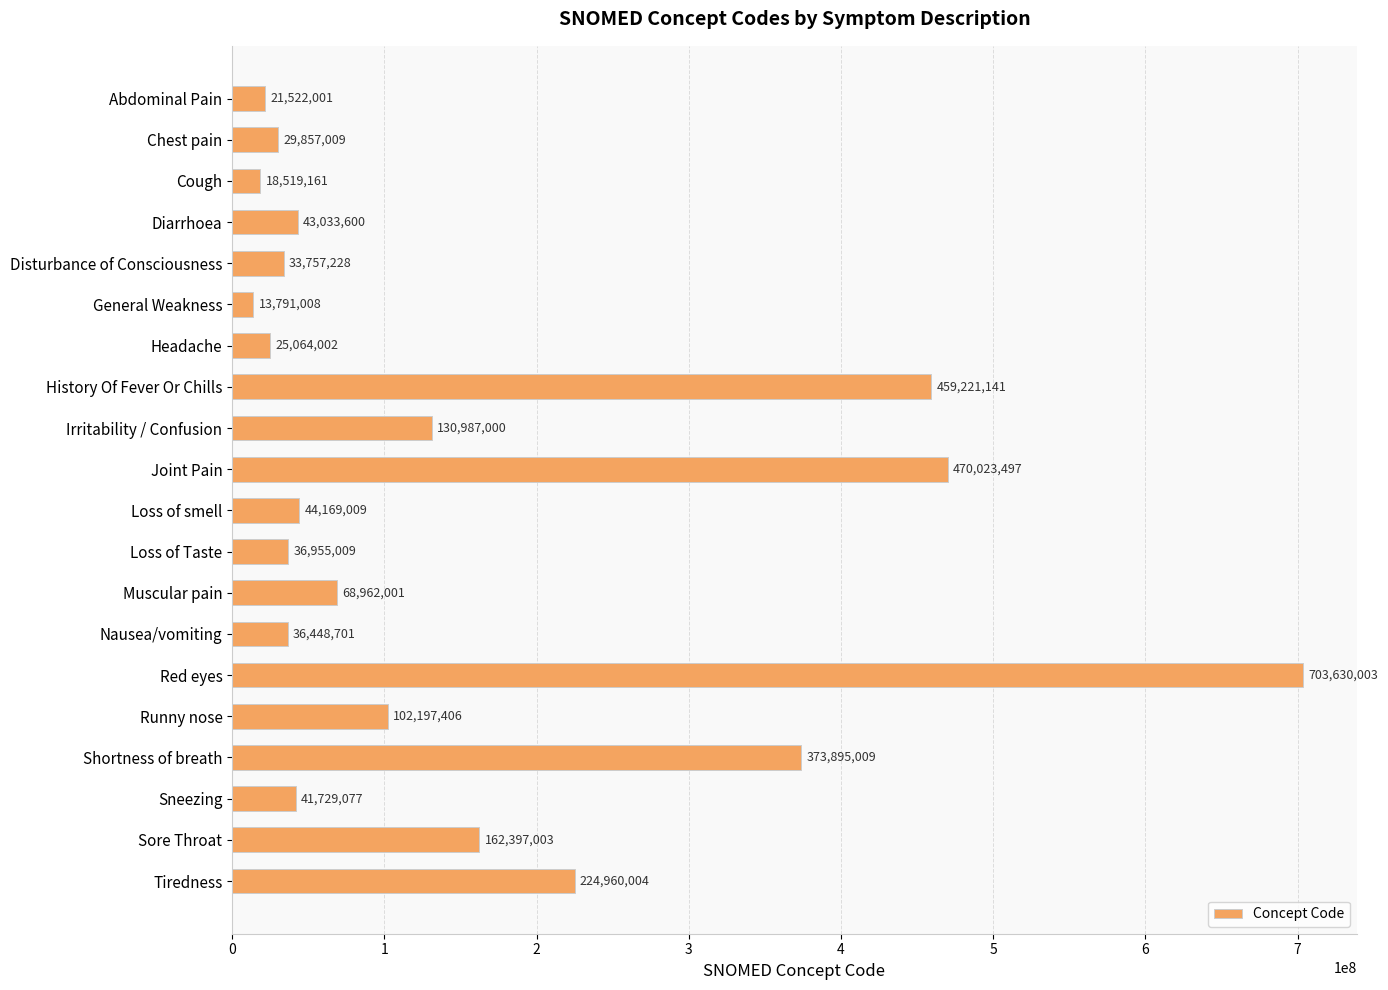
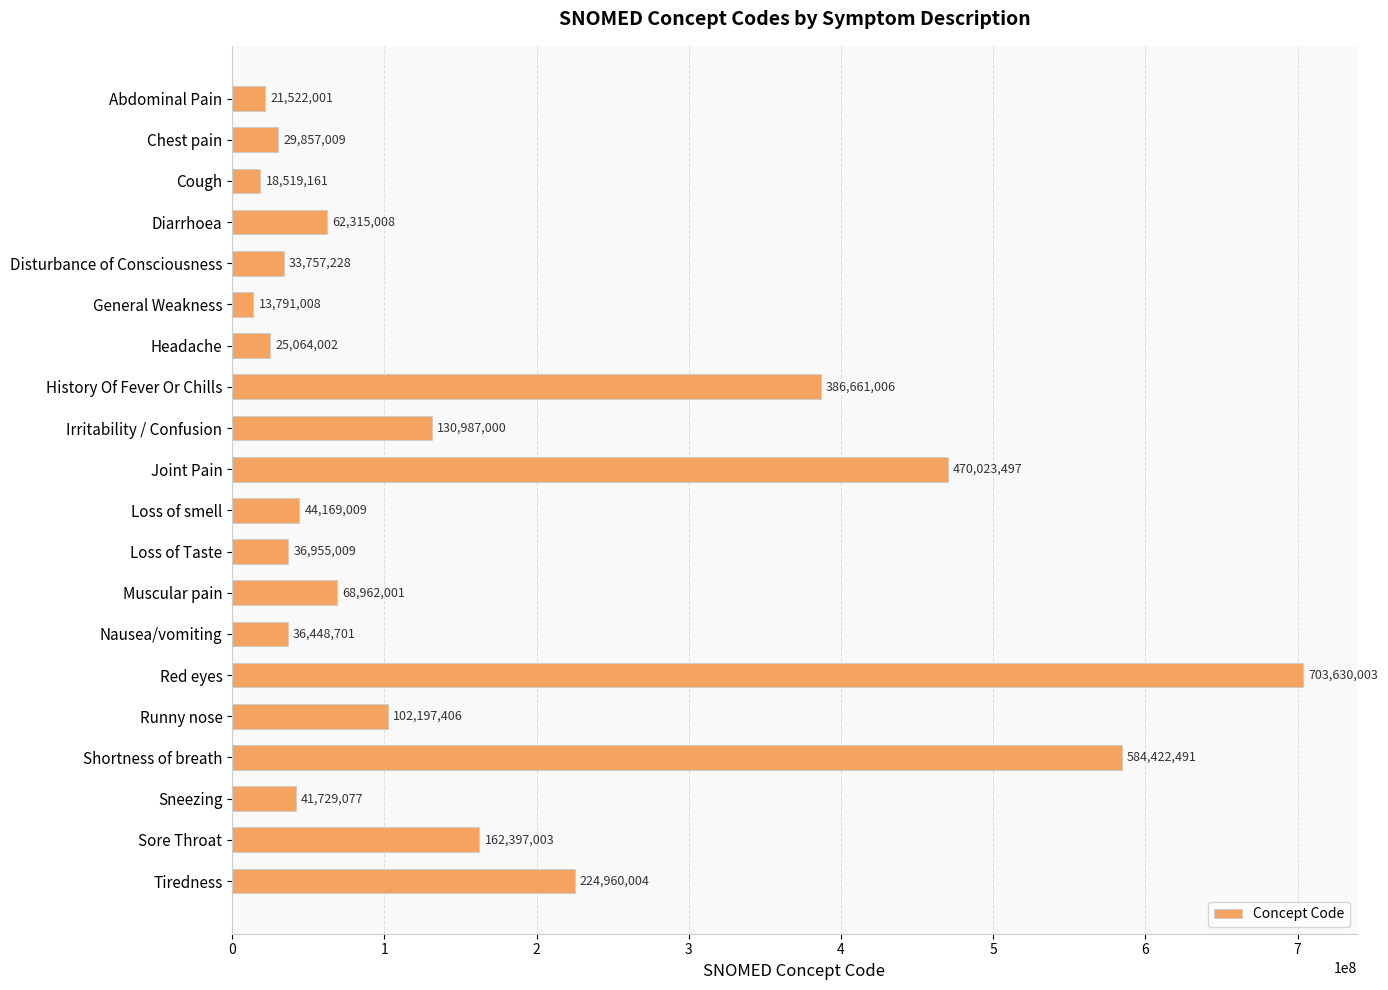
Diarrhoea: 43,033,600 -> 62,315,008
History Of Fever Or Chills: 459,221,141 -> 386,661,006
Shortness of breath: 373,895,009 -> 584,422,491
